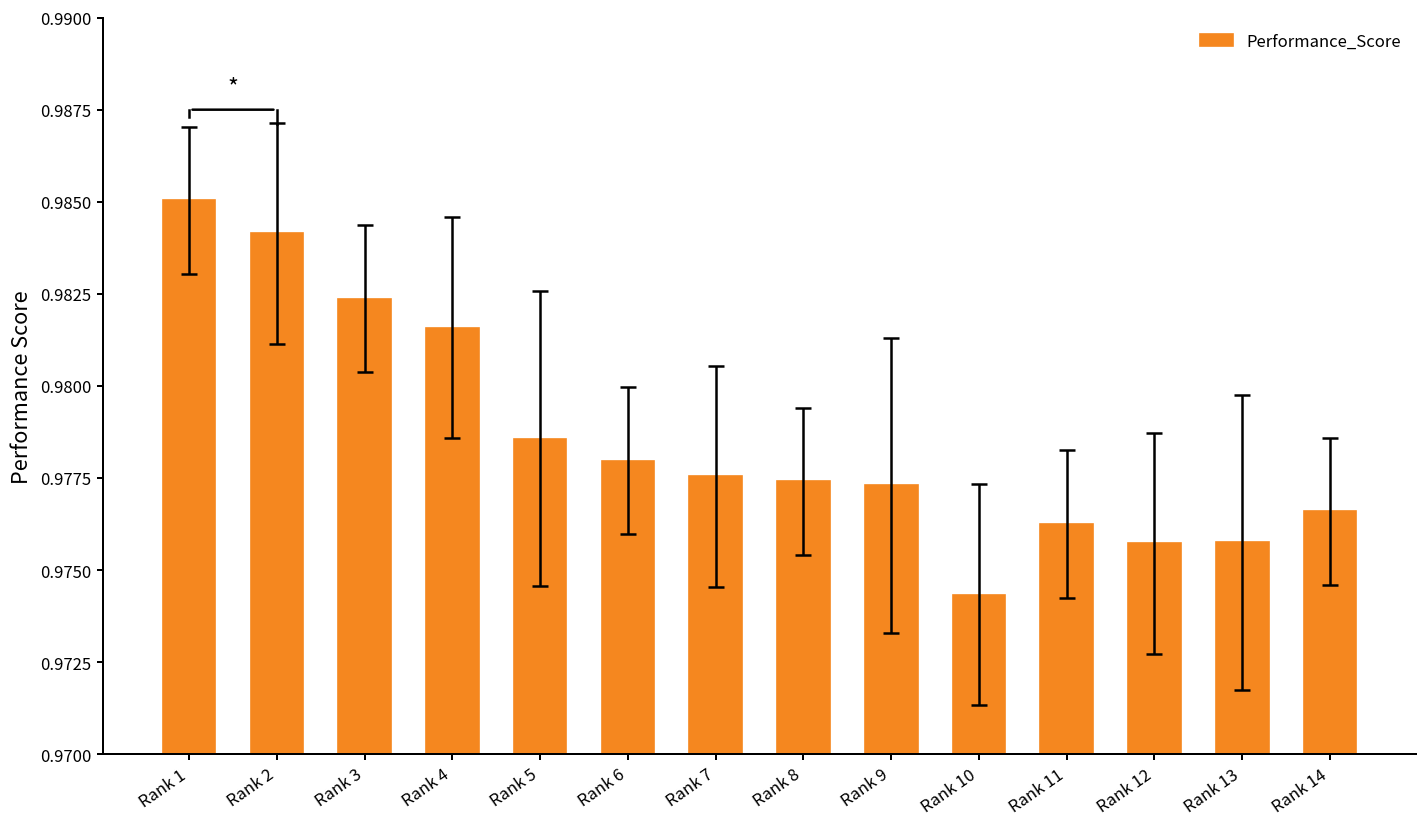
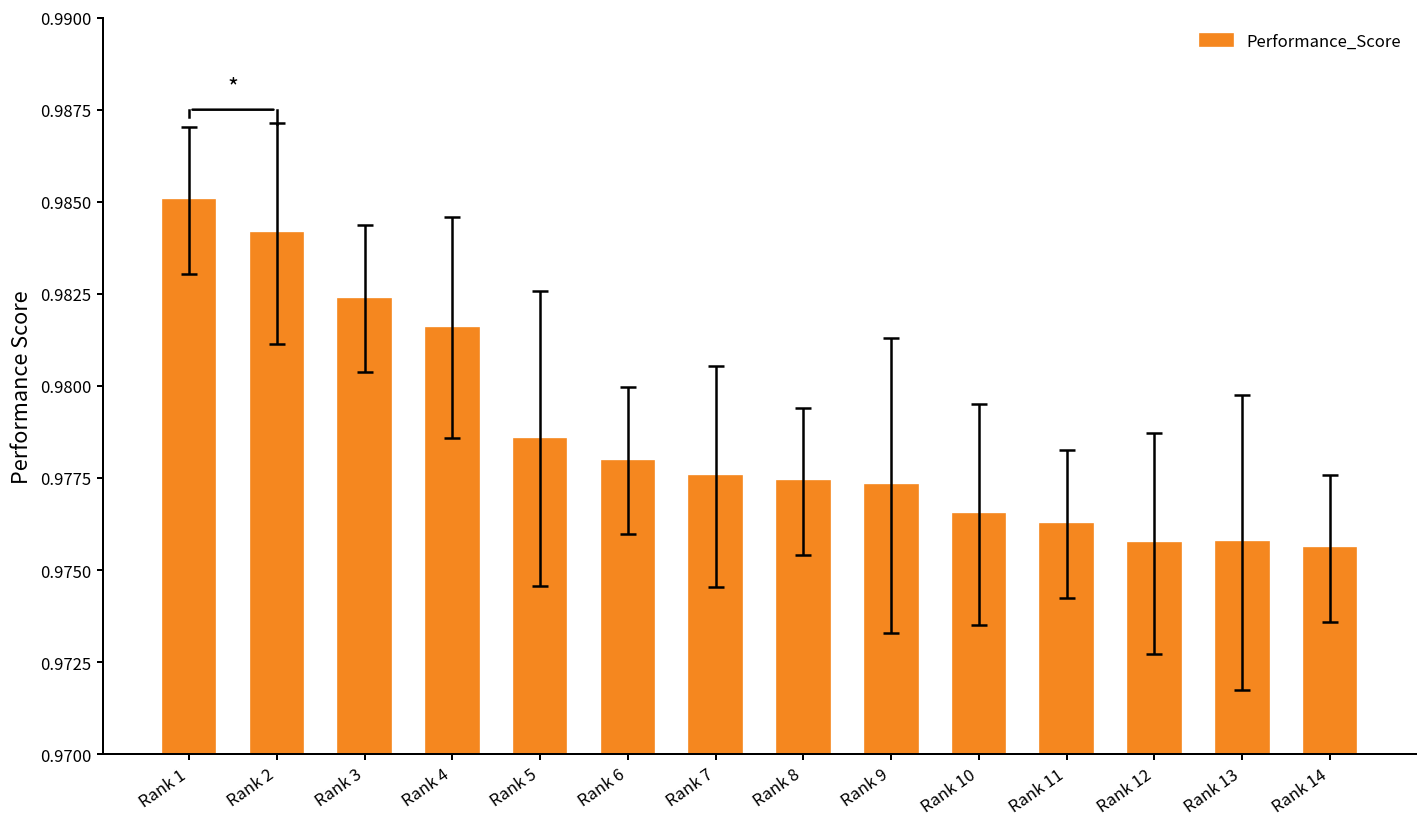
Performance_Score, Rank 10: 0.9743 -> 0.9765
Performance_Score, Rank 14: 0.9766 -> 0.9756
